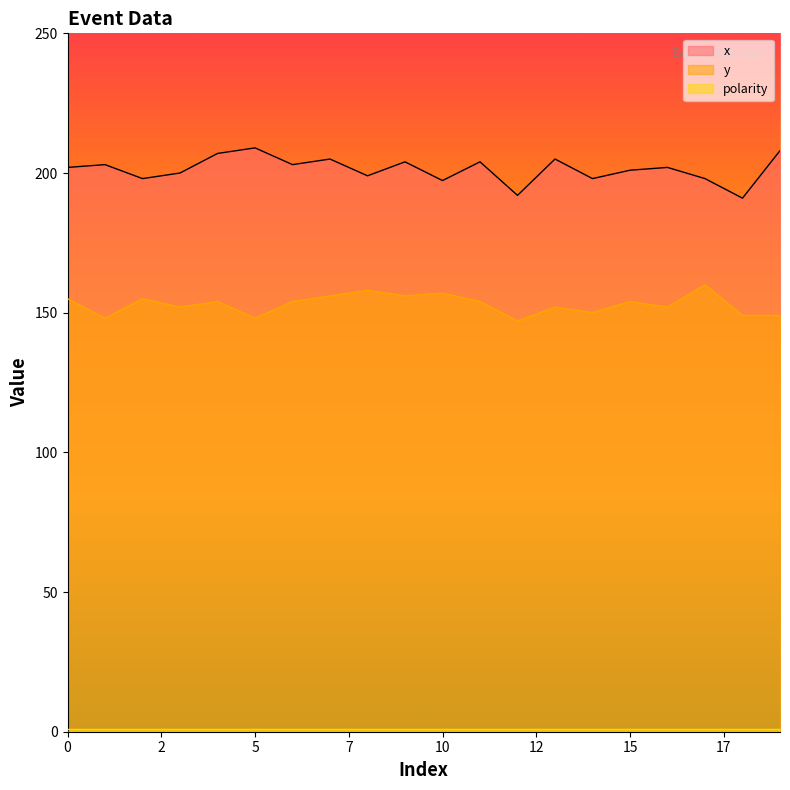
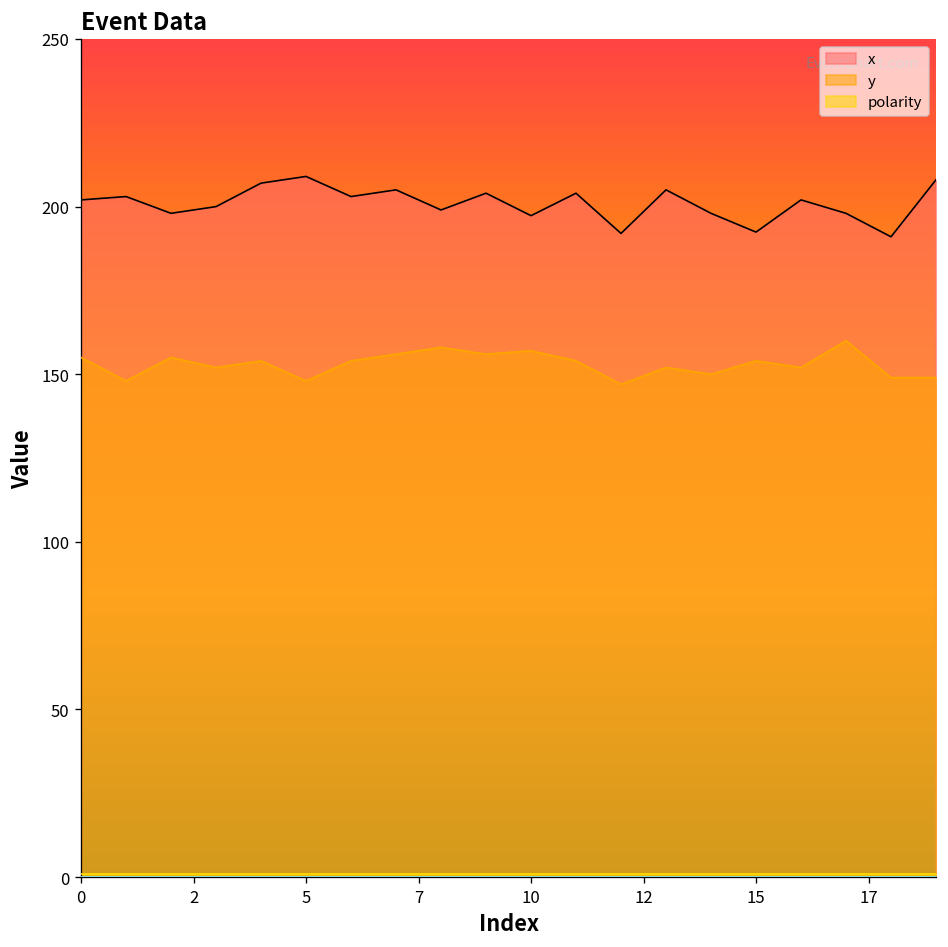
x, 15: 201 -> 192
